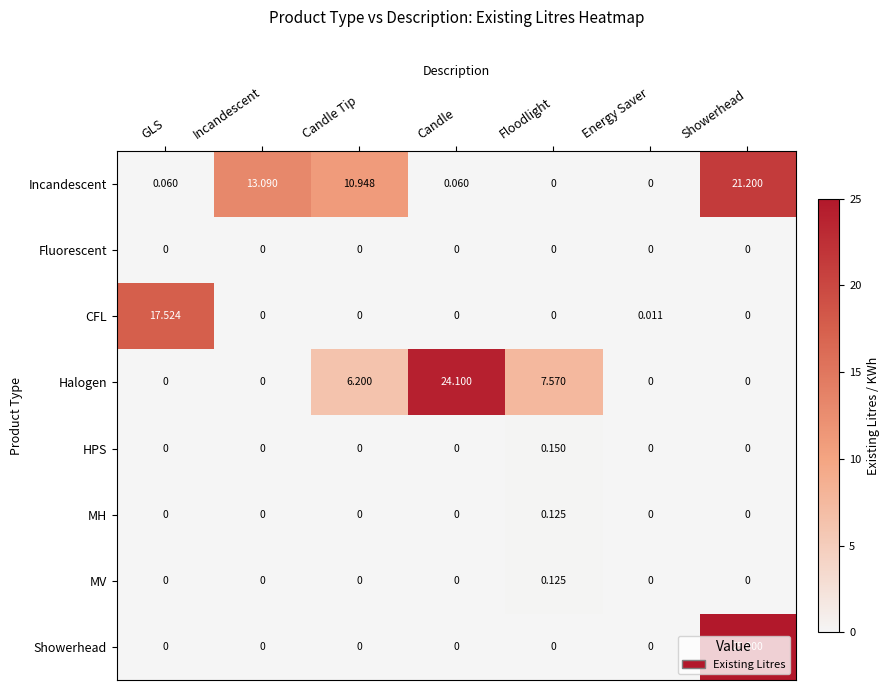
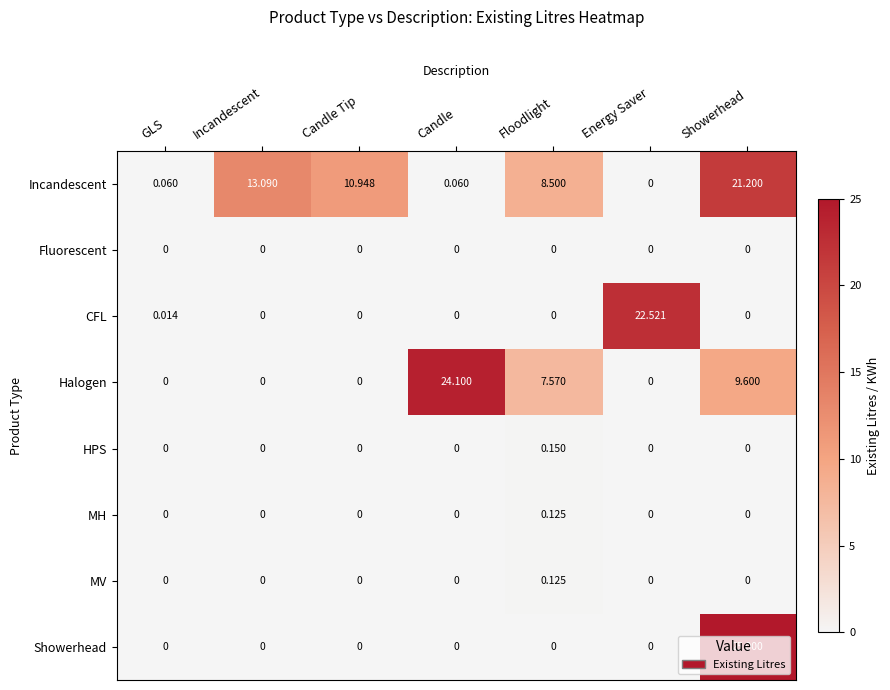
Incandescent, Floodlight: 0 -> 8.500
CFL, GLS: 17.524 -> 0.014
CFL, Energy Saver: 0.011 -> 22.521
Halogen, Candle Tip: 6.200 -> 0
Halogen, Showerhead: 0 -> 9.600
